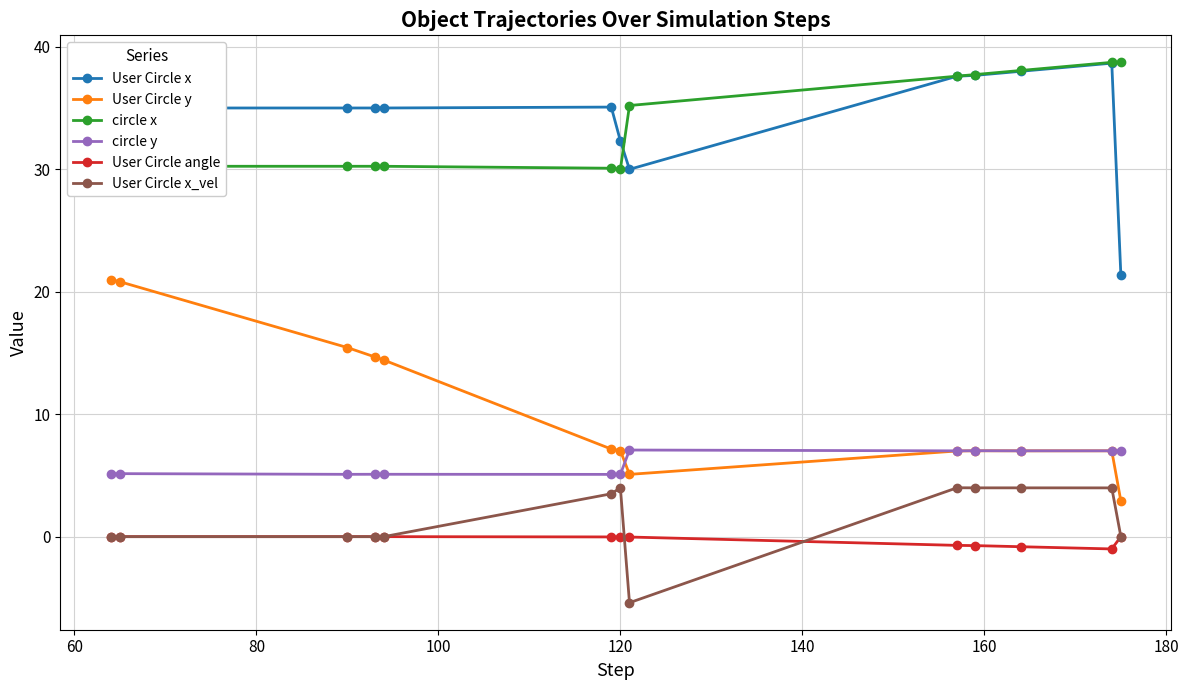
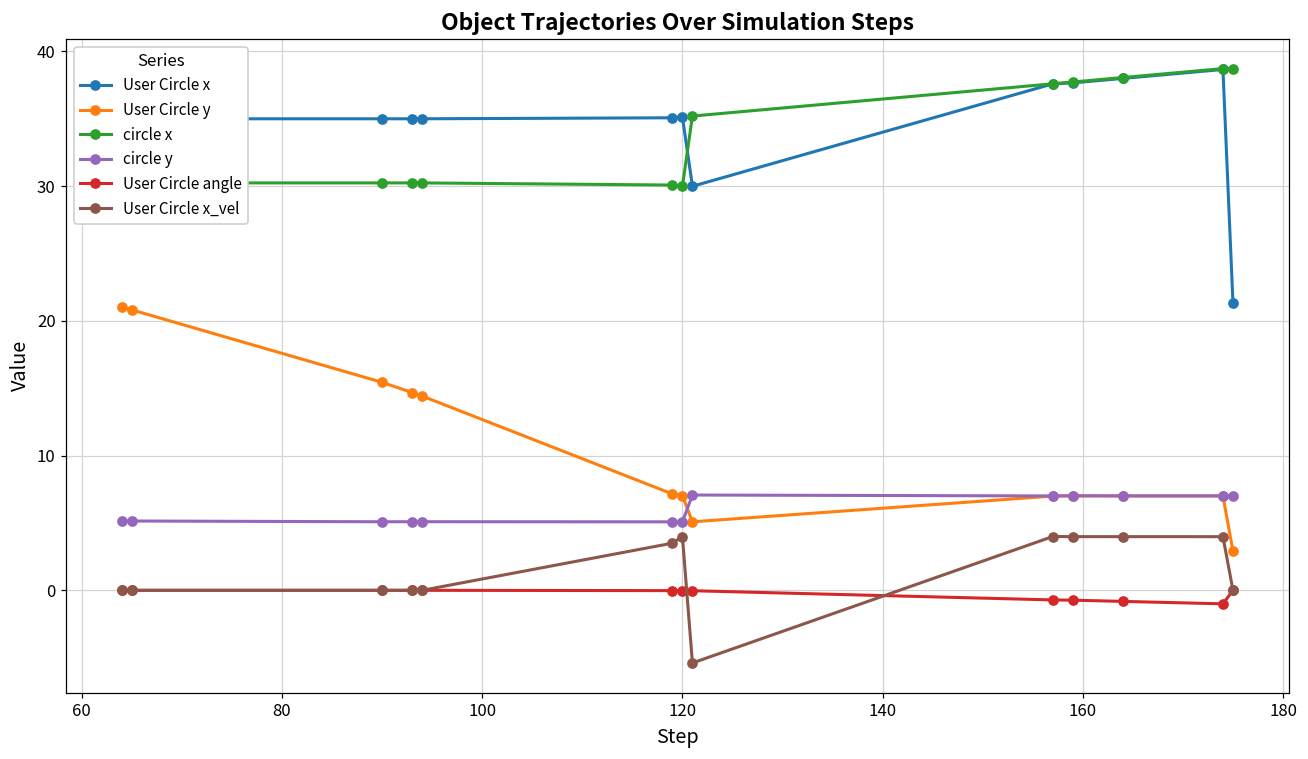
User Circle x, 120: 32.3 -> 35.1
